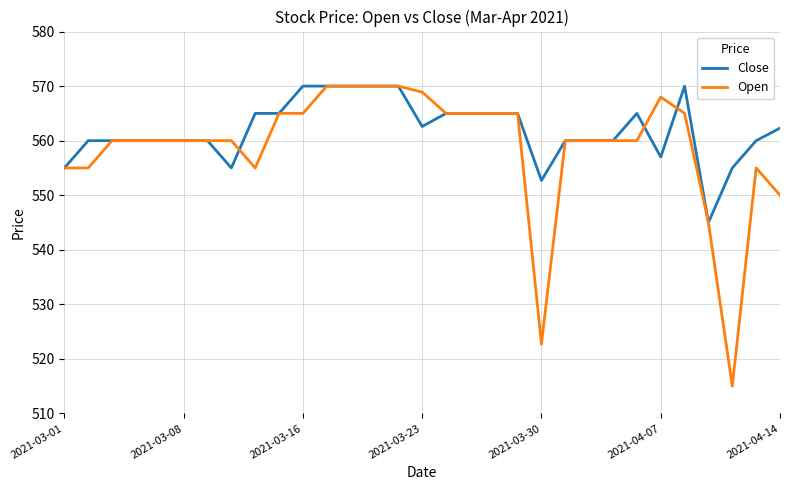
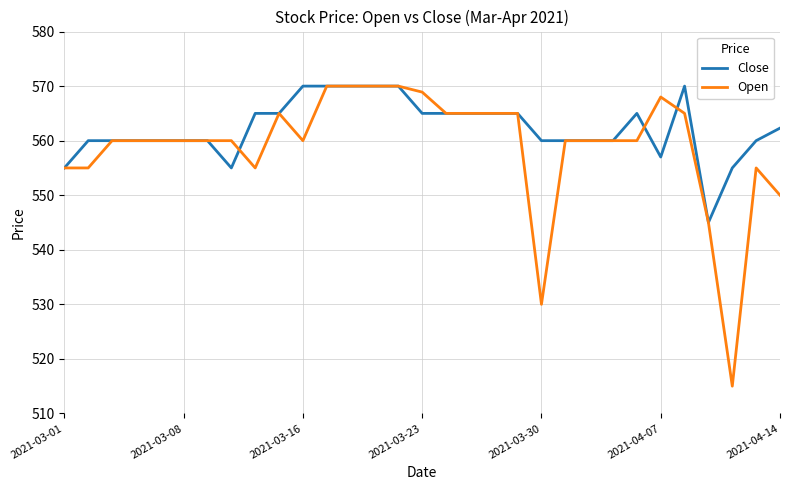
Open, 2021-03-16: 565 -> 560
Close, 2021-03-23: 563 -> 565
Close, 2021-03-30: 553 -> 560
Open, 2021-03-30: 523 -> 530
